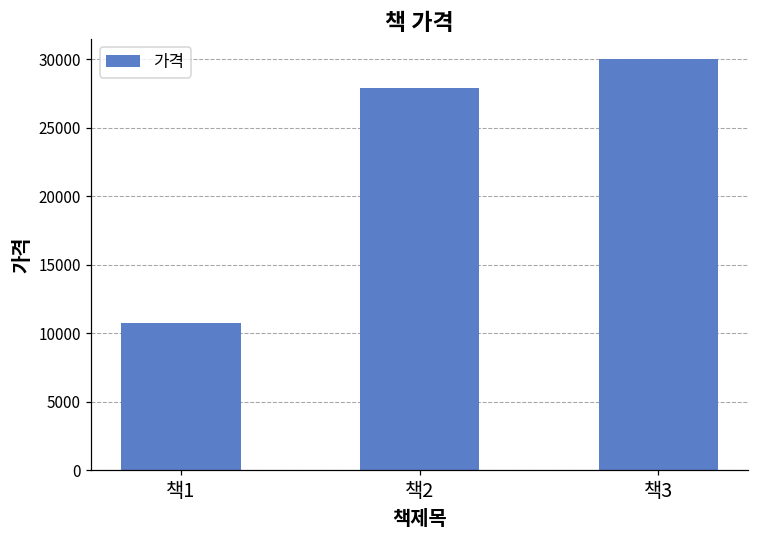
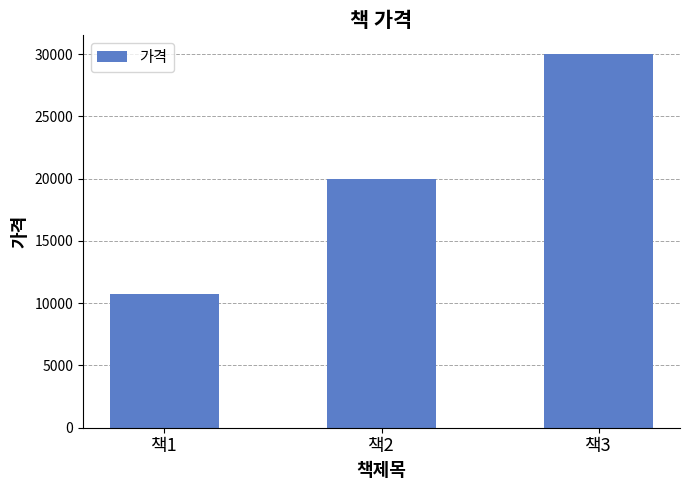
책2: 27900 -> 20000
